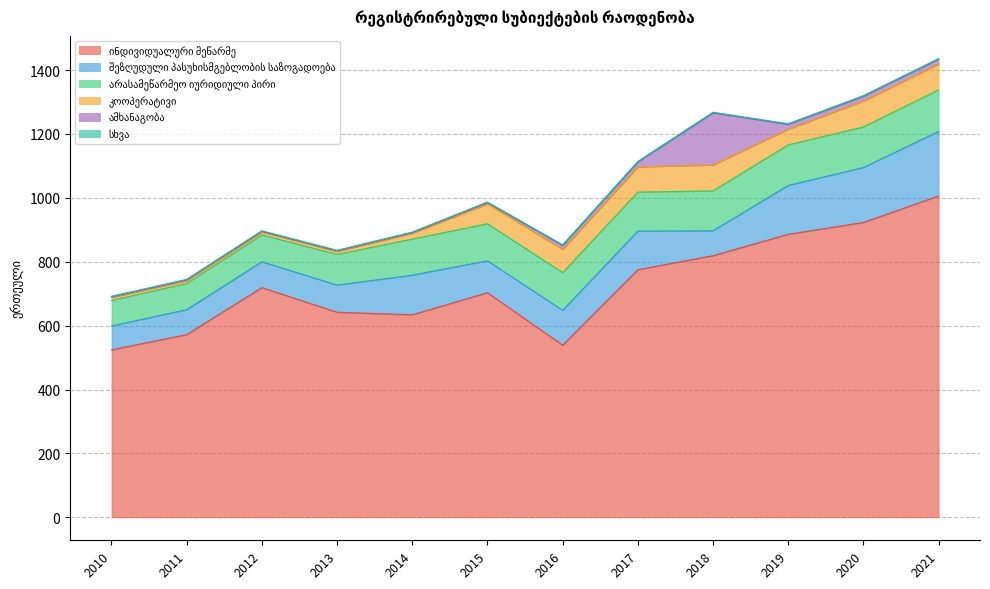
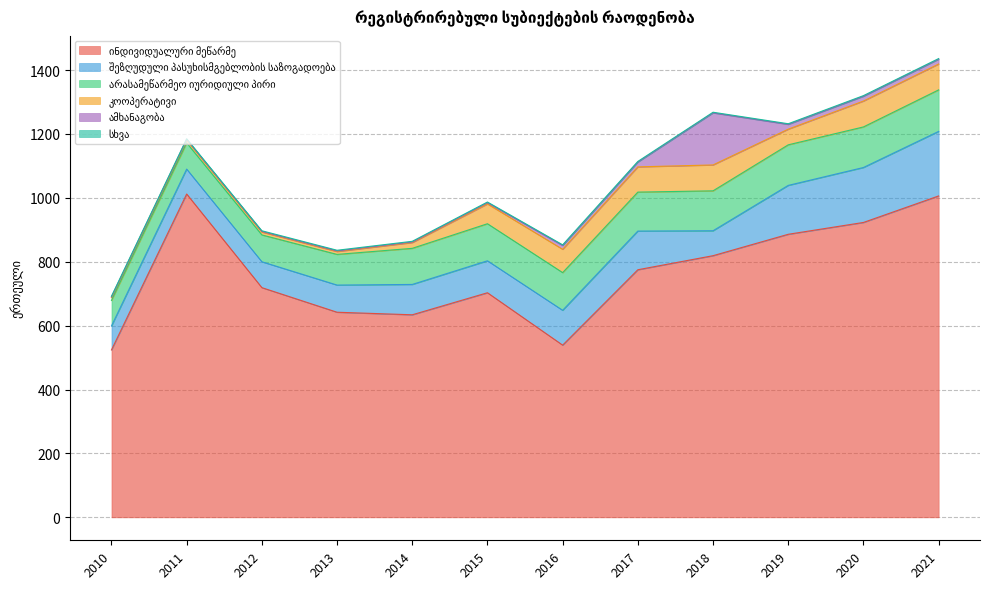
ინდივიდუალური მეწარმე, 2011: 570 -> 1010
შეზღუდული პასუხისმგებლობის საზოგადოება, 2014: 120 -> 100
